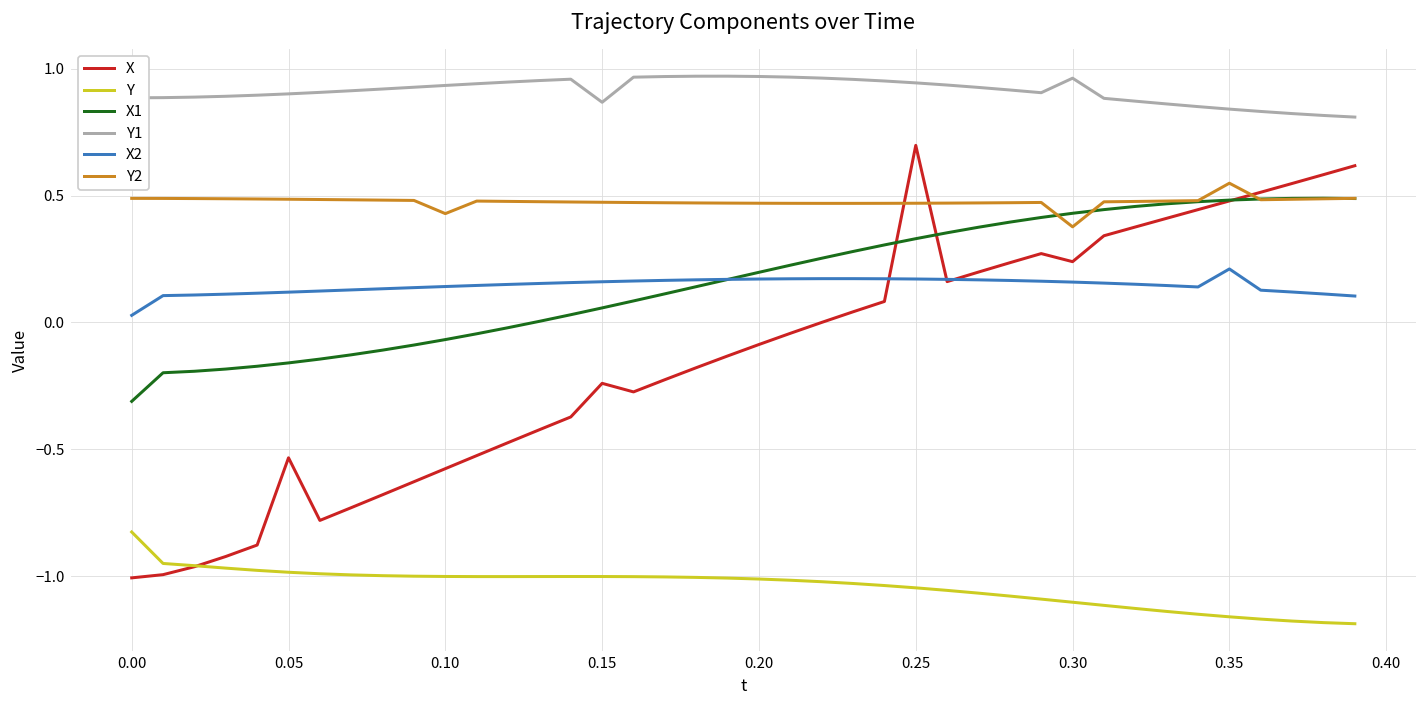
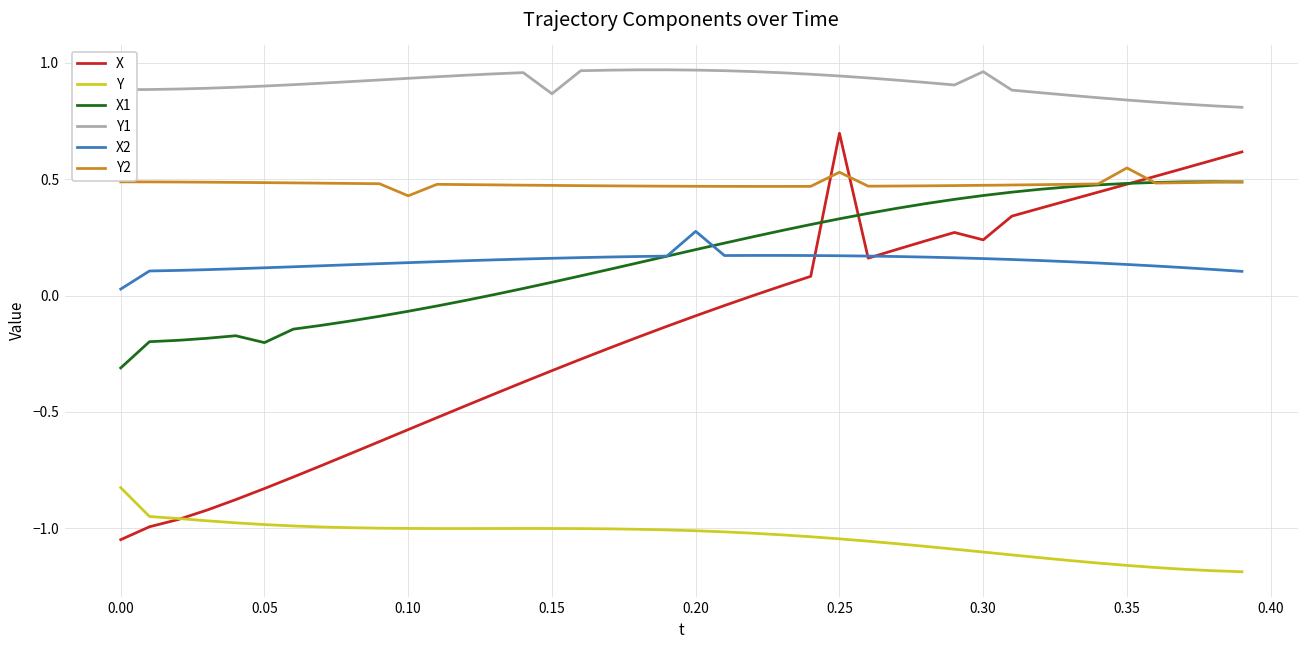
X, 0.00: -1.01 -> -1.05
X, 0.05: -0.53 -> -0.83
X1, 0.05: -0.16 -> -0.20
X, 0.15: -0.24 -> -0.32
X2, 0.20: 0.17 -> 0.28
Y2, 0.25: 0.47 -> 0.53
Y2, 0.30: 0.38 -> 0.47
X2, 0.35: 0.21 -> 0.13
